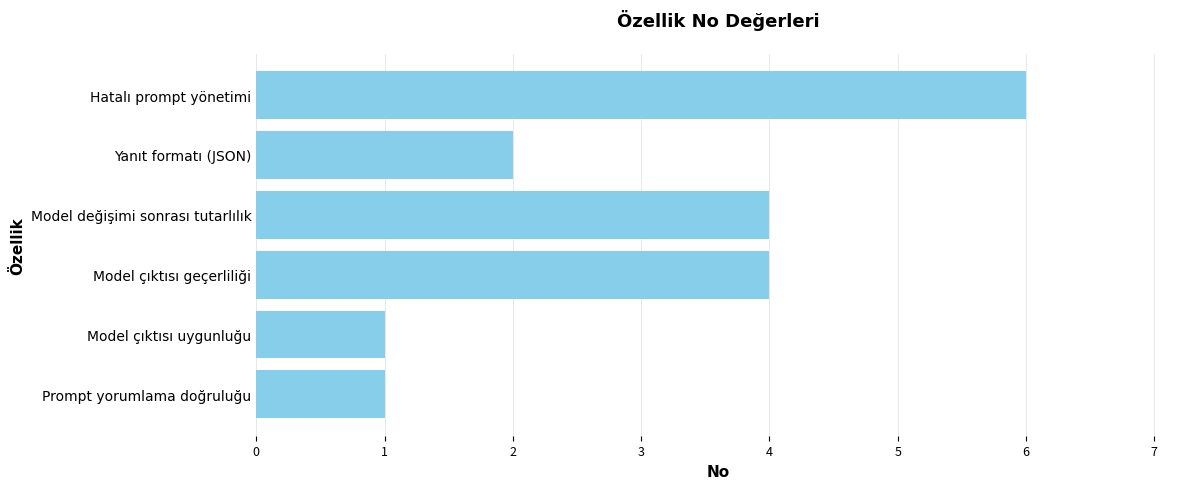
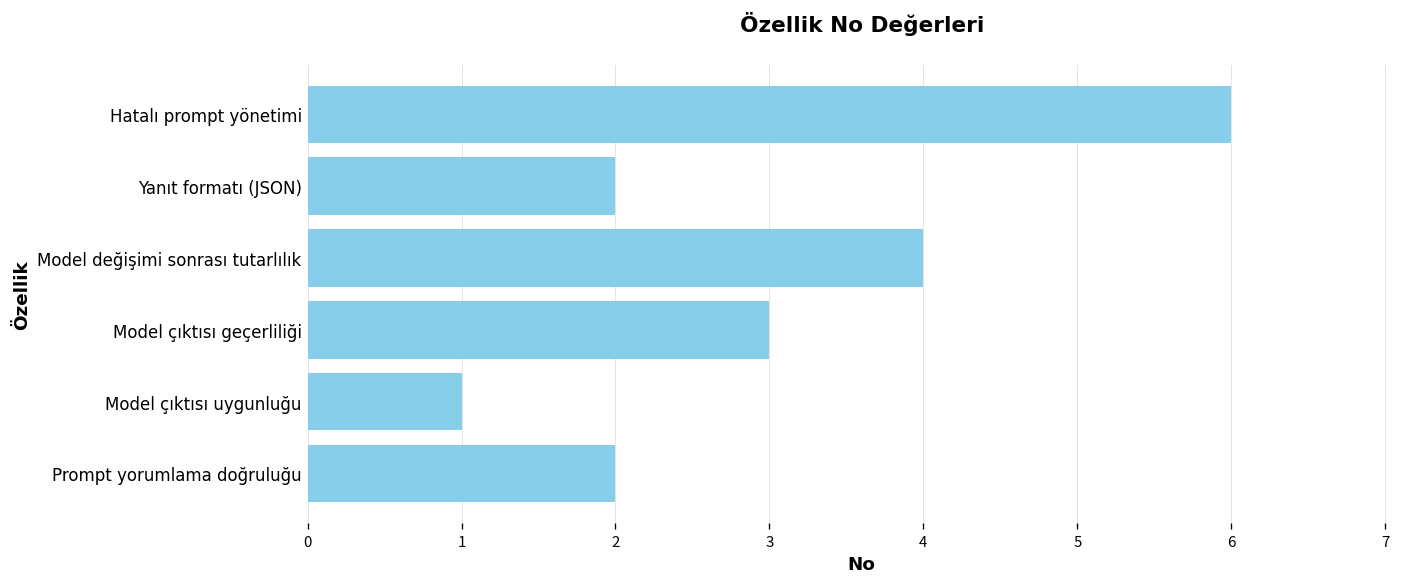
Model çıktısı geçerliliği: 4 -> 3
Prompt yorumlama doğruluğu: 1 -> 2
